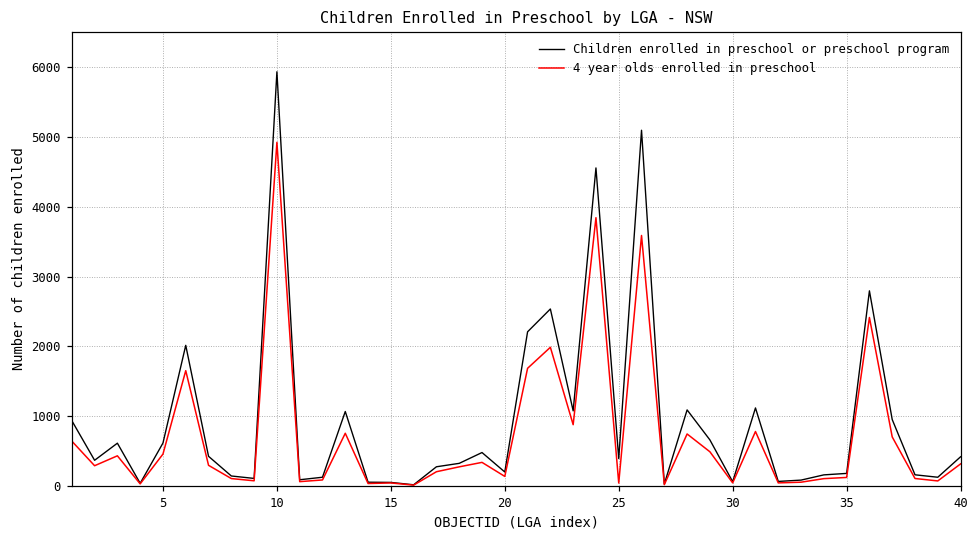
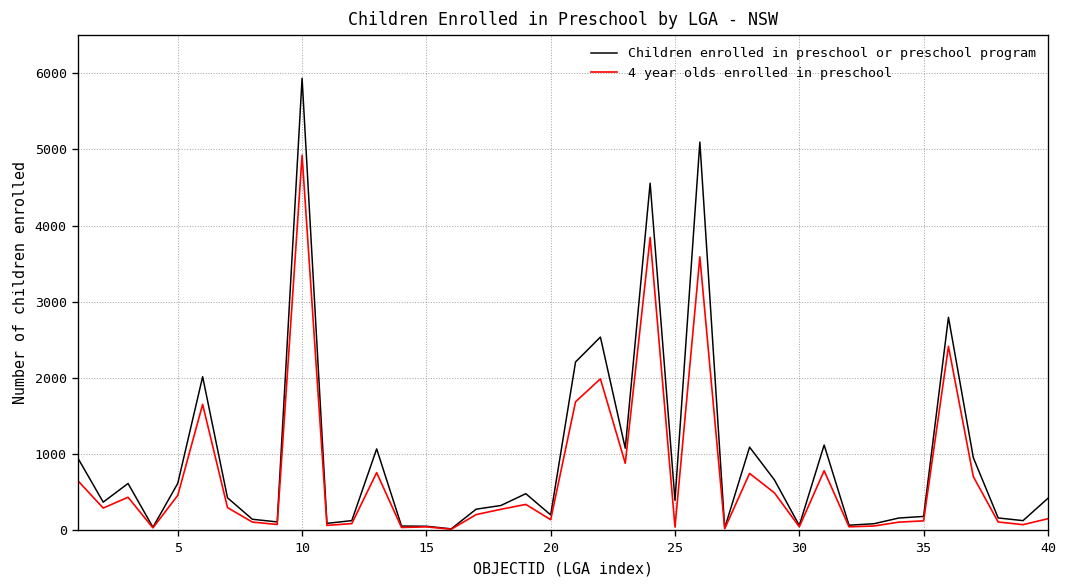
4 year olds enrolled in preschool, 40: 300 -> 100
